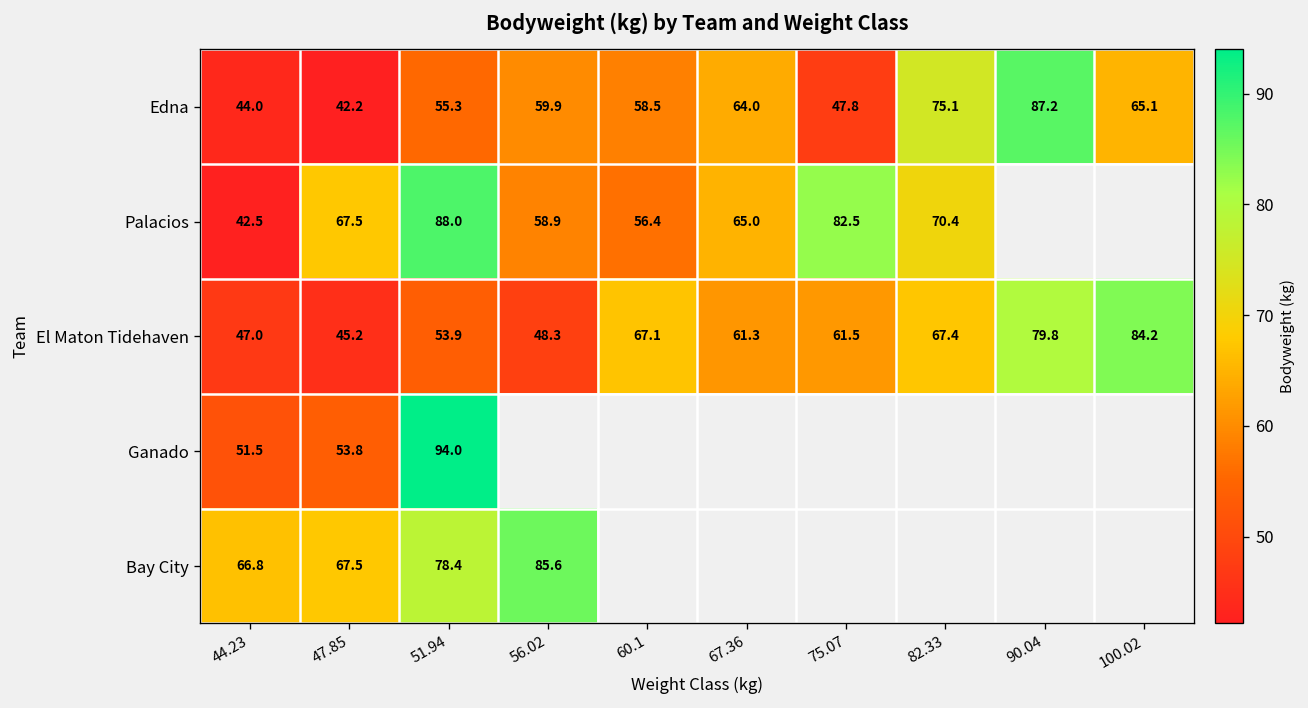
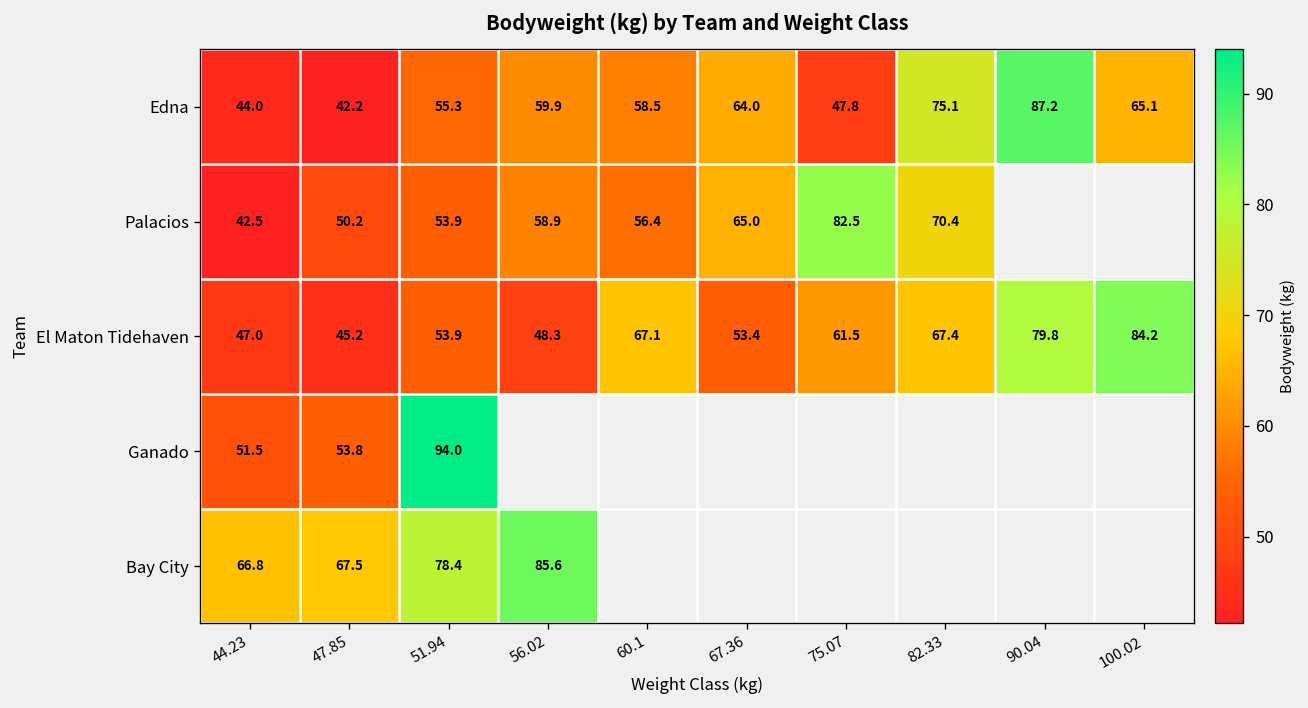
Palacios, 47.85: 67.5 -> 50.2
Palacios, 51.94: 88.0 -> 53.9
El Maton Tidehaven, 67.36: 61.3 -> 53.4
